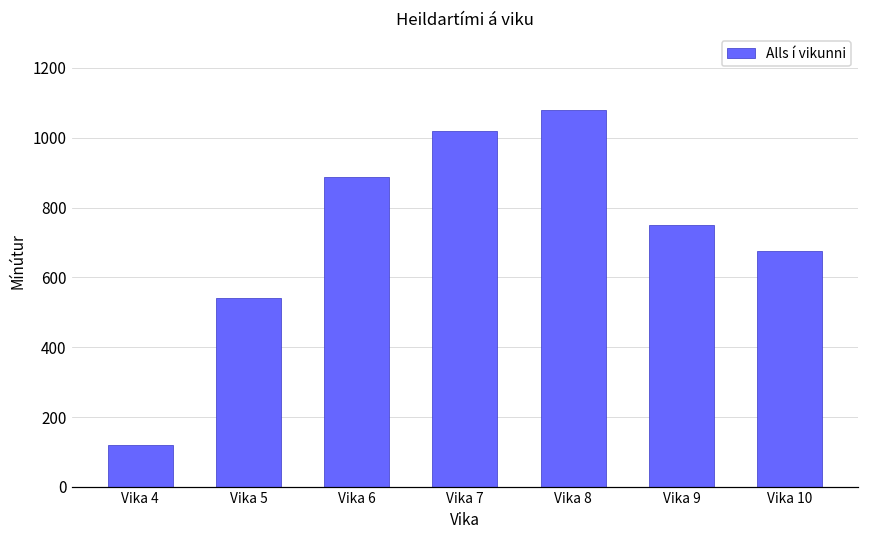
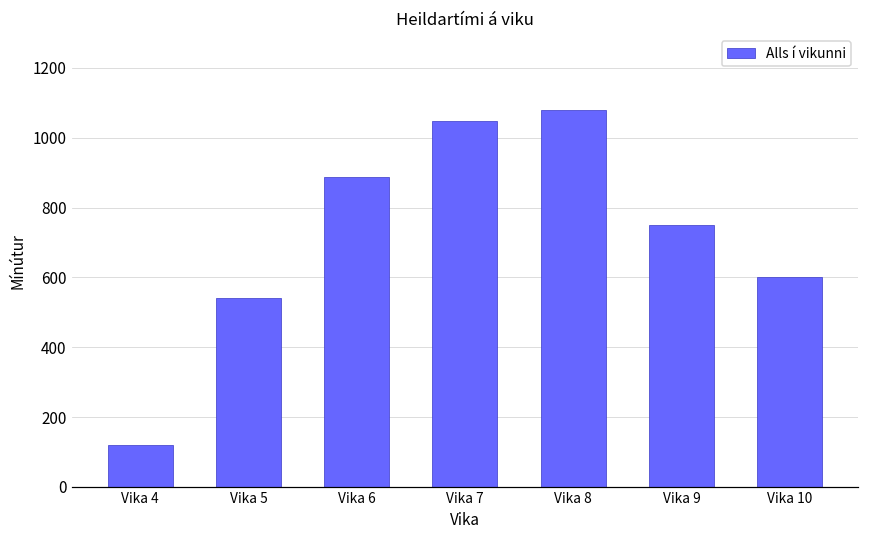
Vika 7: 1020 -> 1050
Vika 10: 680 -> 600
